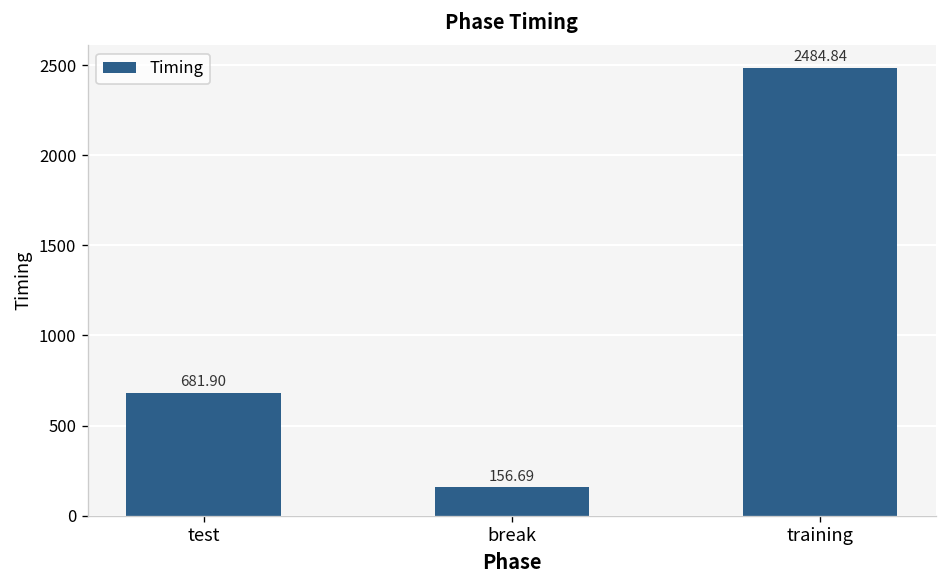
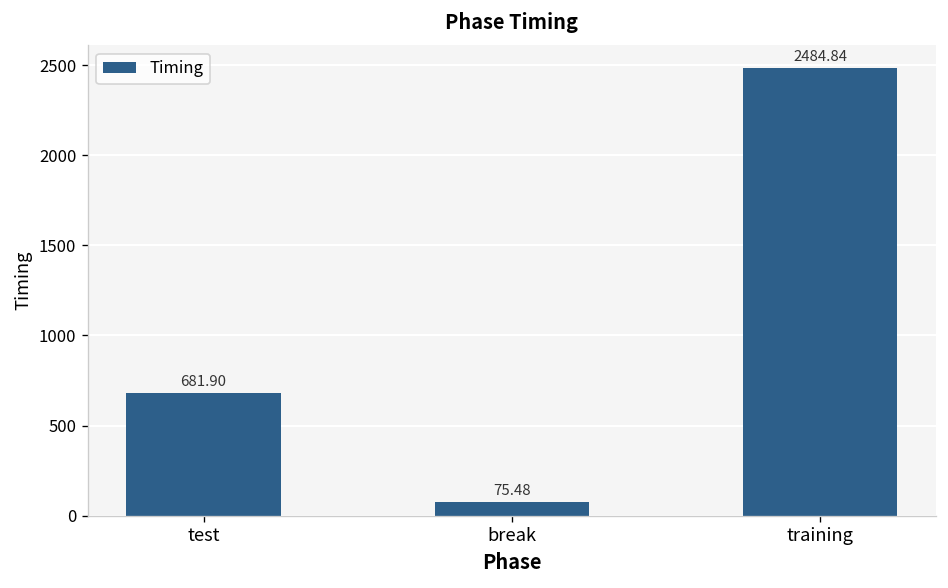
break: 156.69 -> 75.48
